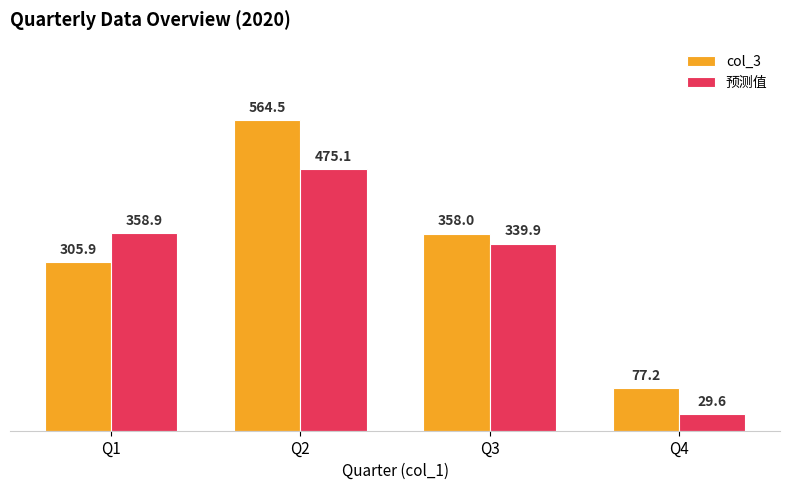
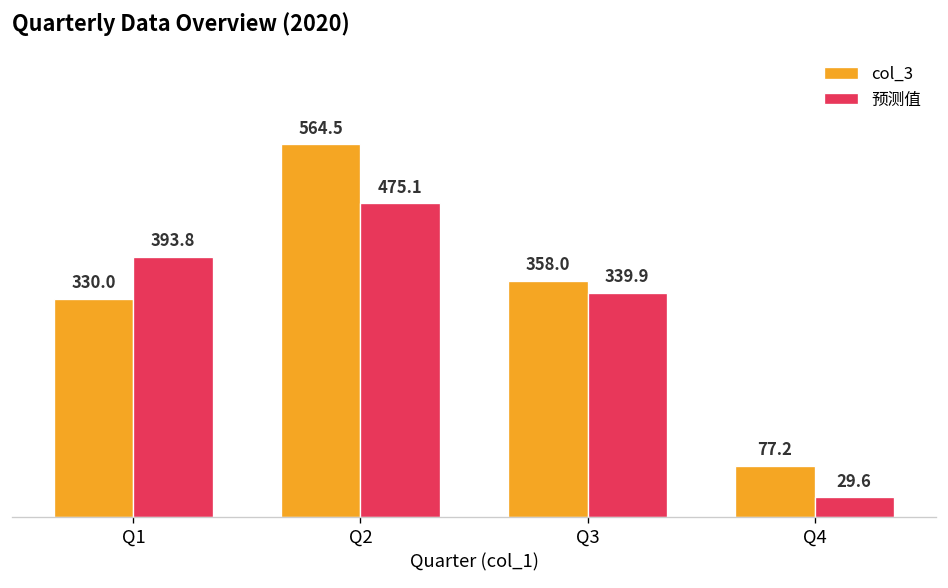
col_3, Q1: 305.9 -> 330.0
预测值, Q1: 358.9 -> 393.8
